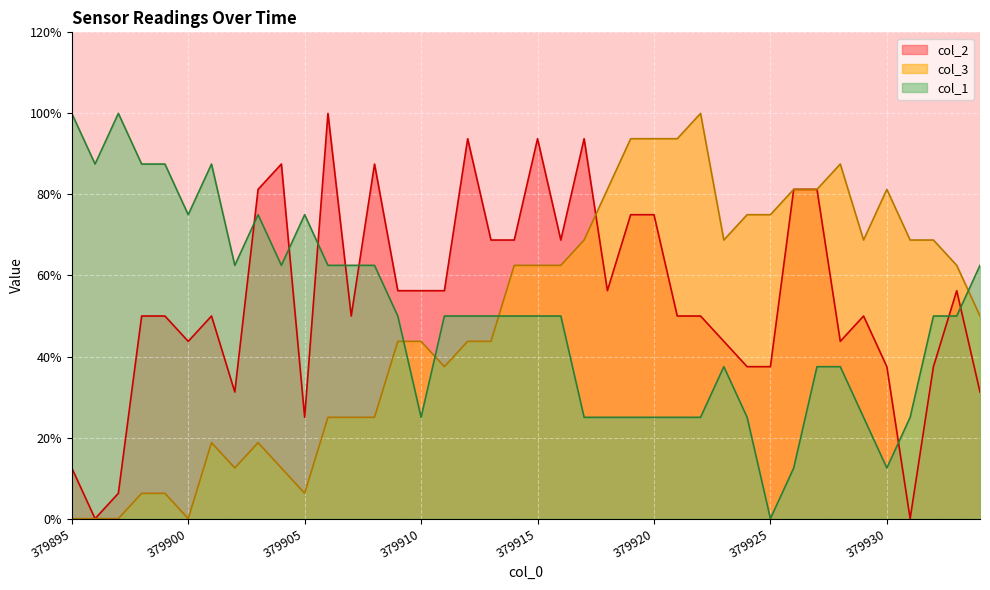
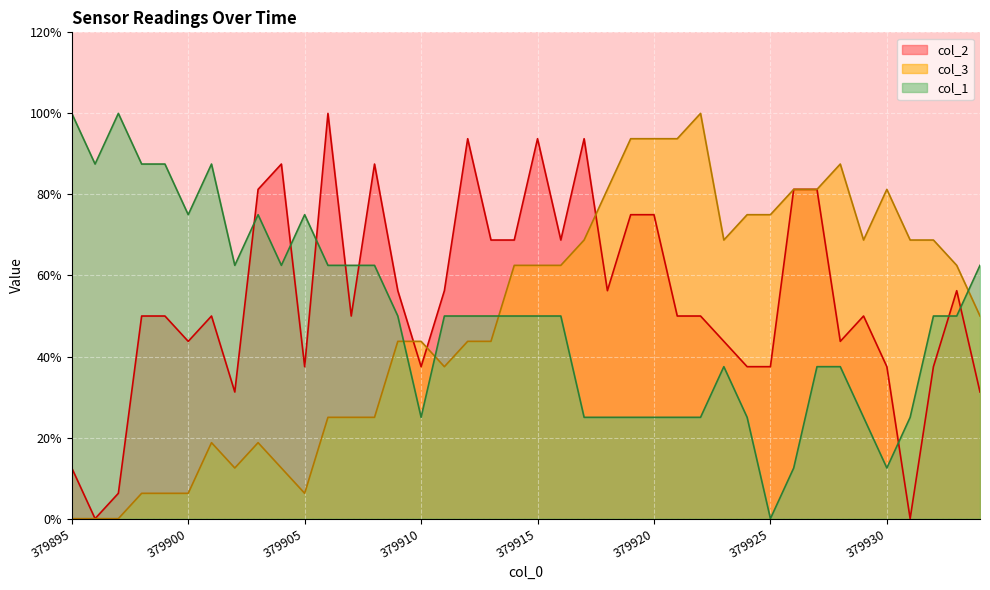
col_3, 379900: 0% -> 6%
col_2, 379905: 25% -> 38%
col_2, 379910: 56% -> 38%
